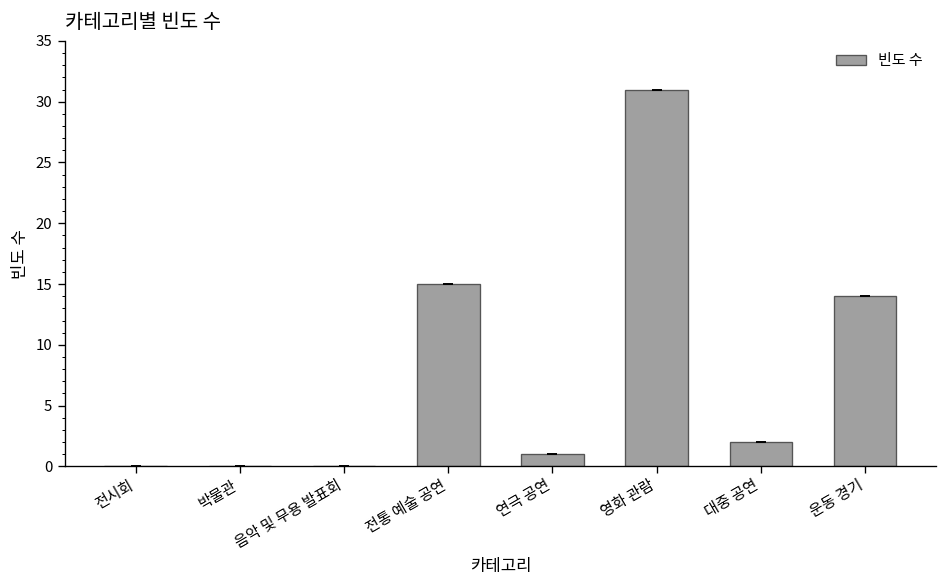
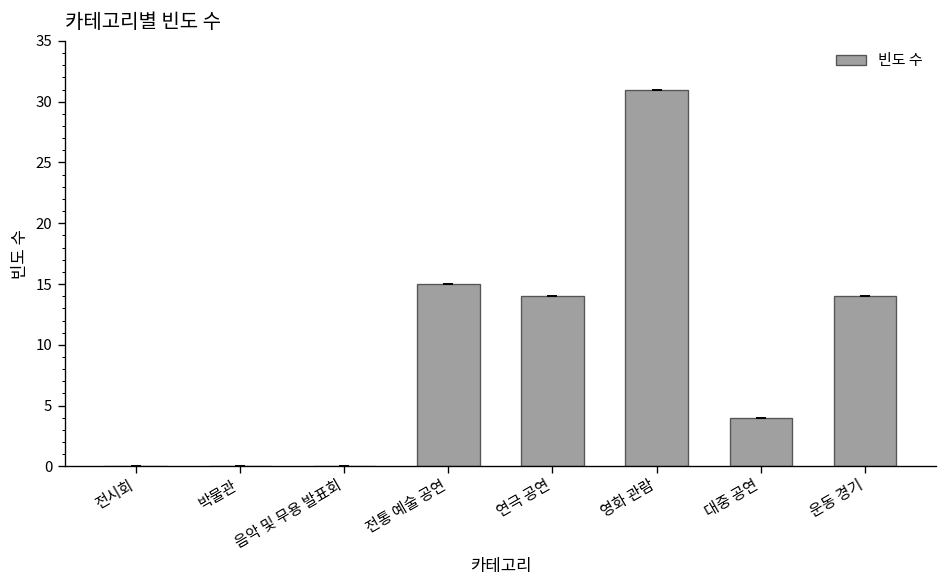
연극 공연: 1 -> 14
대중 공연: 2 -> 4
